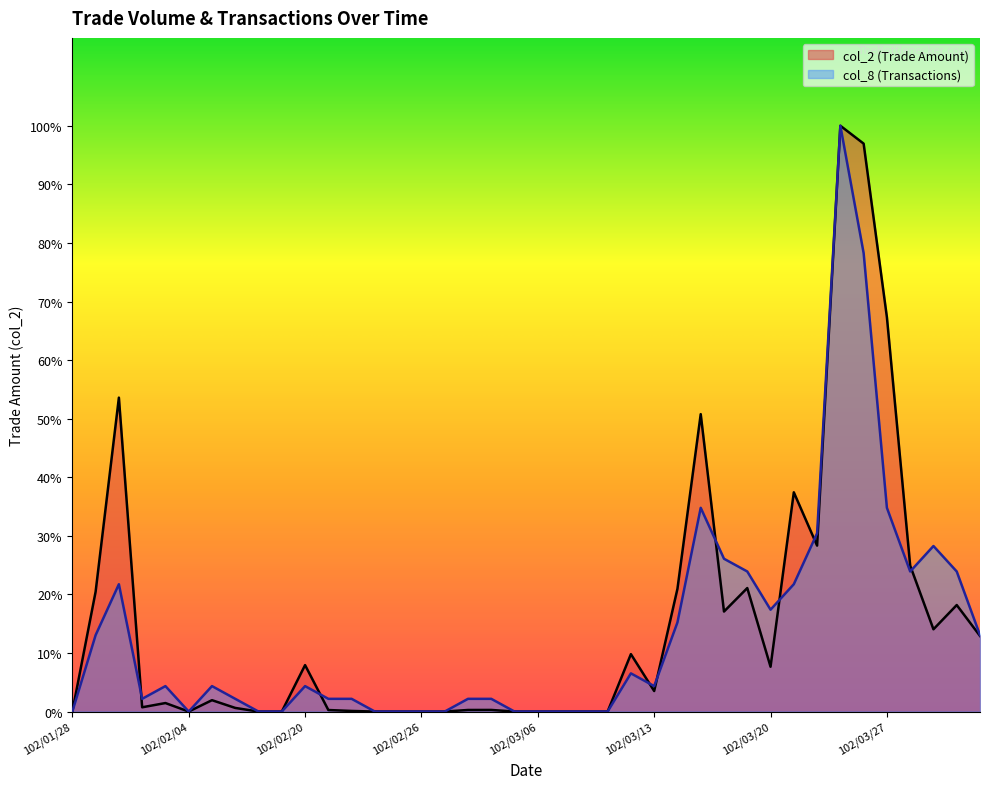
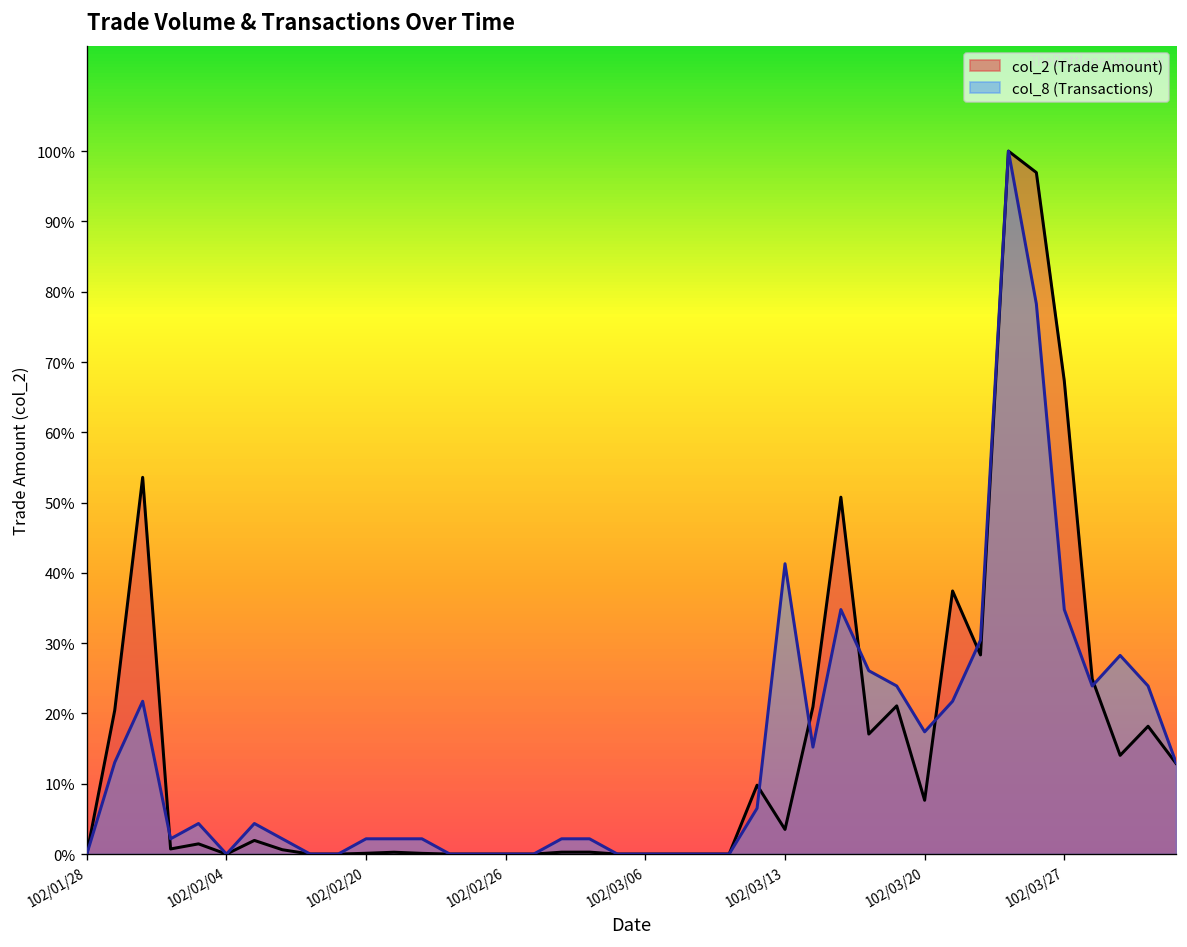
col_2 (Trade Amount), 102/02/20: 8% -> 0%
col_8 (Transactions), 102/02/20: 4% -> 2%
col_8 (Transactions), 102/03/13: 4% -> 41%
